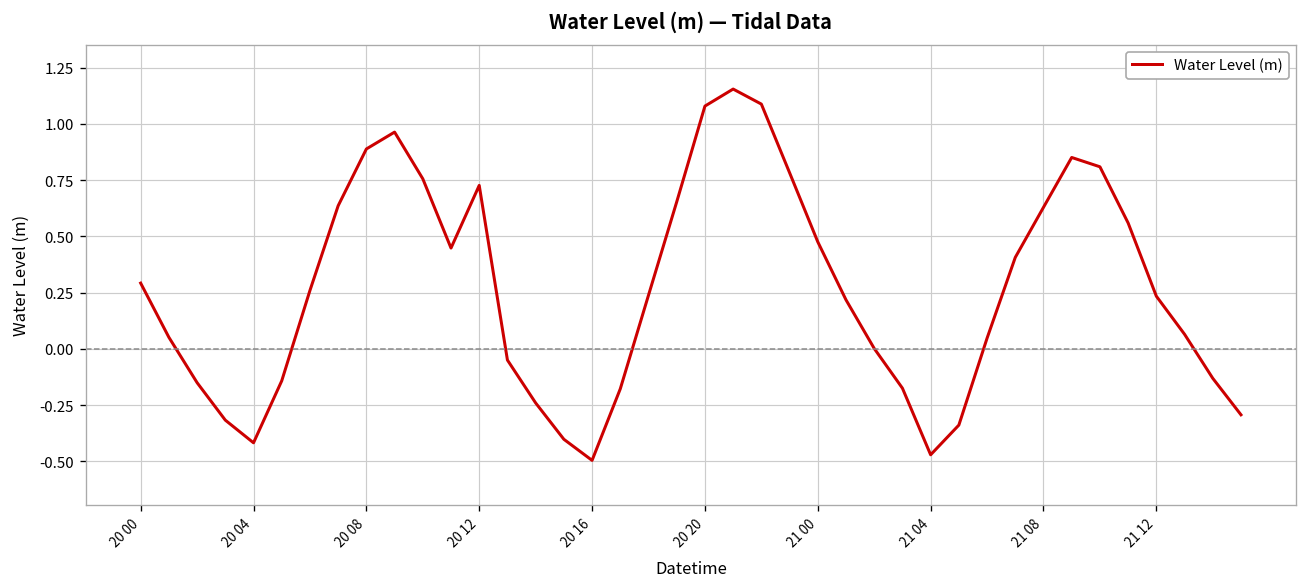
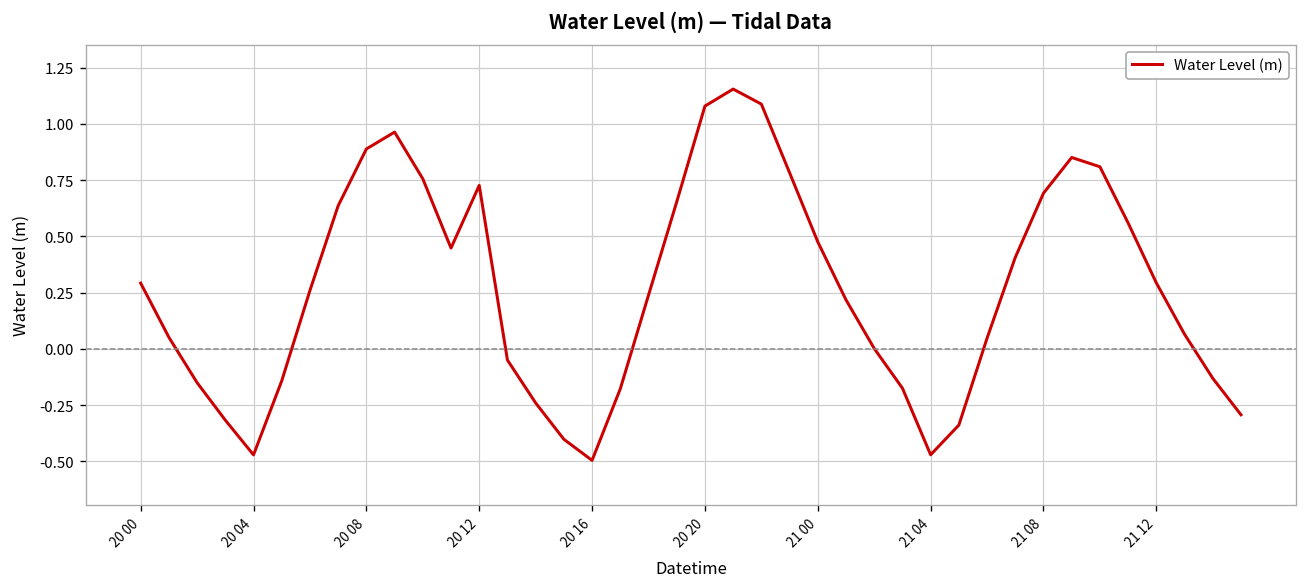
20 04: -0.42 -> -0.47
21 08: 0.63 -> 0.69
21 12: 0.23 -> 0.29
